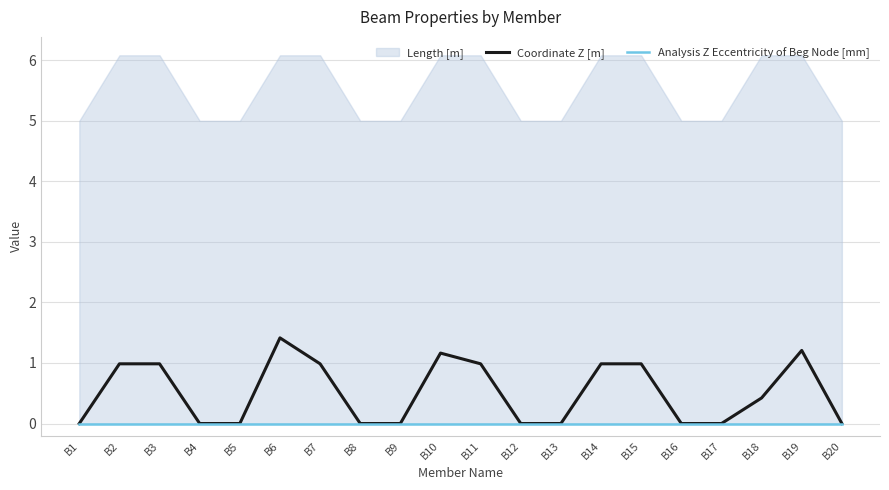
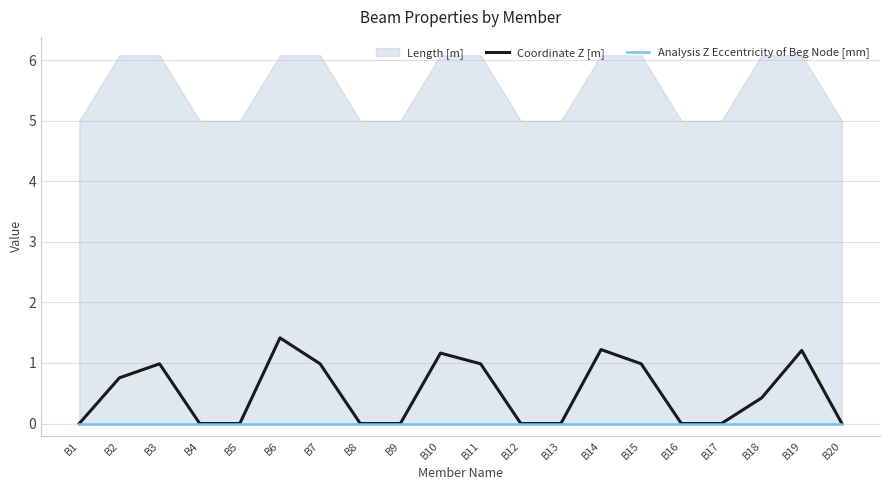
Coordinate Z [m], B2: 1.0 -> 0.8
Coordinate Z [m], B14: 1.0 -> 1.2
